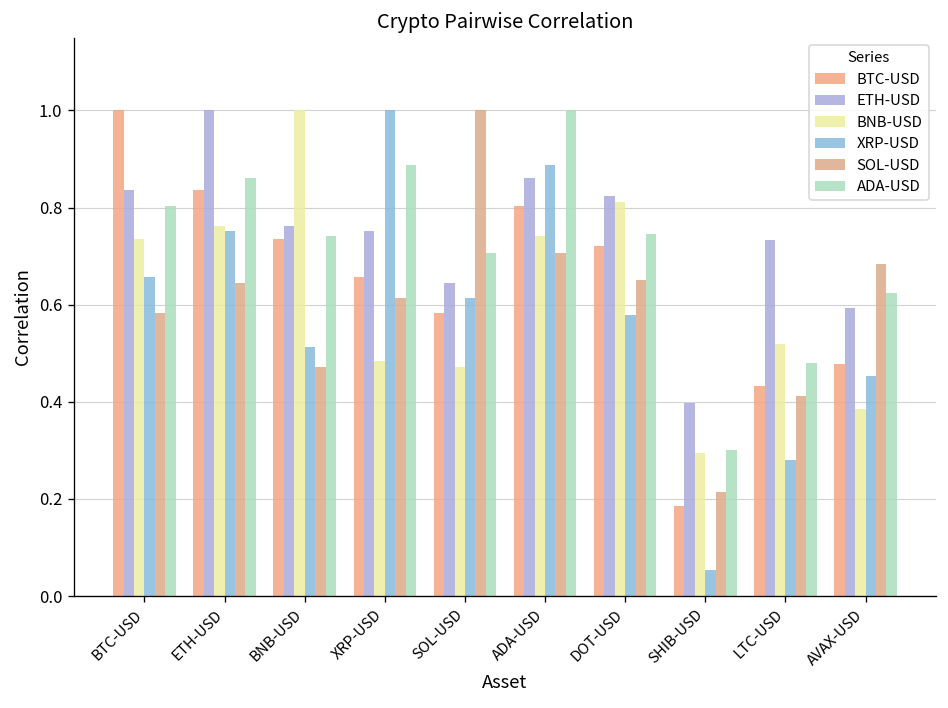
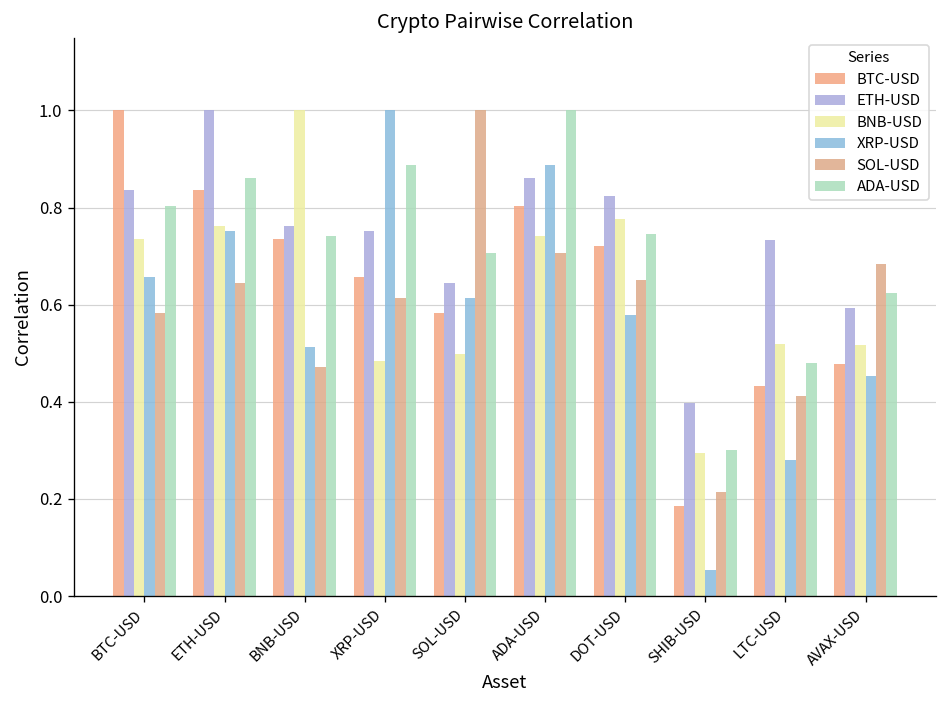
BNB-USD, SOL-USD: 0.47 -> 0.50
BNB-USD, DOT-USD: 0.81 -> 0.78
BNB-USD, AVAX-USD: 0.39 -> 0.52
